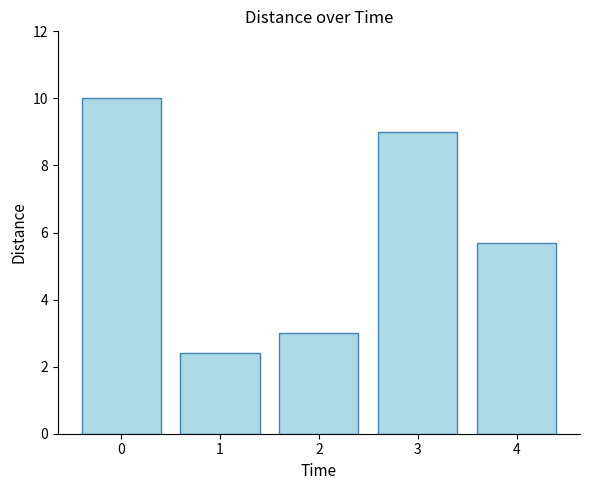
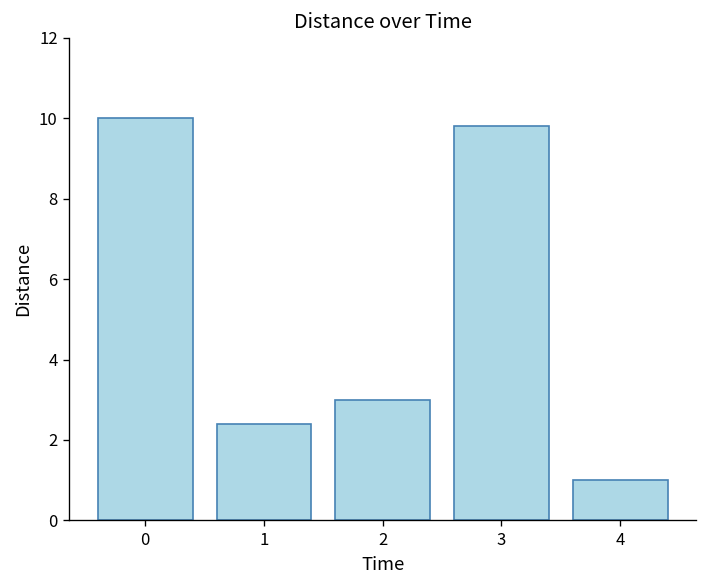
3: 9.0 -> 9.8
4: 5.7 -> 1.0
